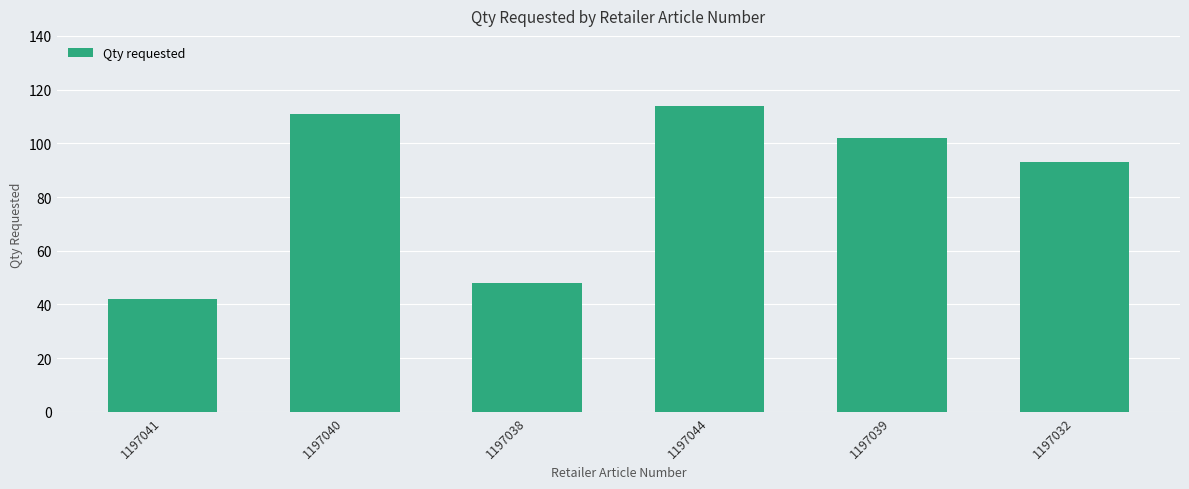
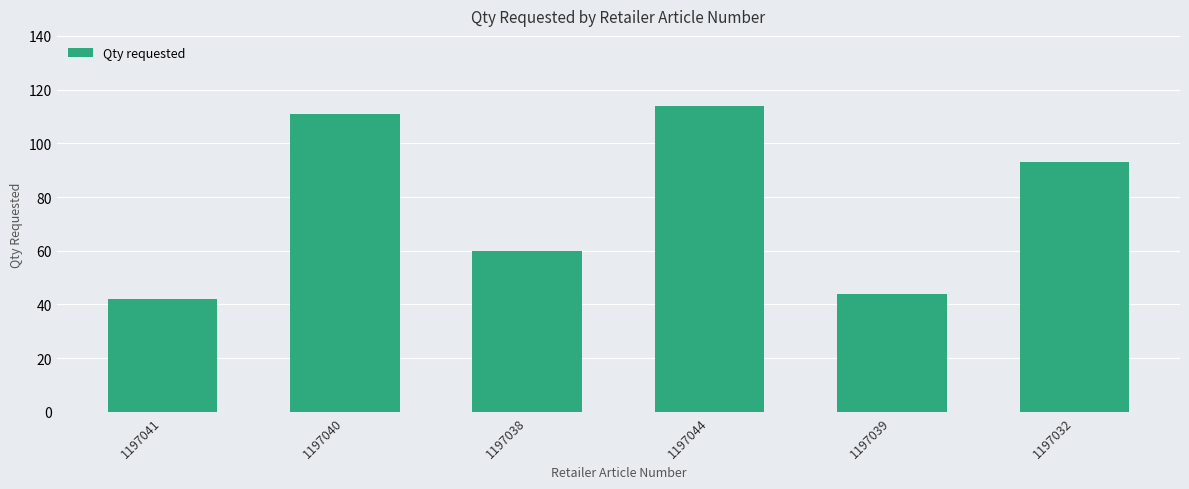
1197038: 48 -> 60
1197039: 102 -> 44
